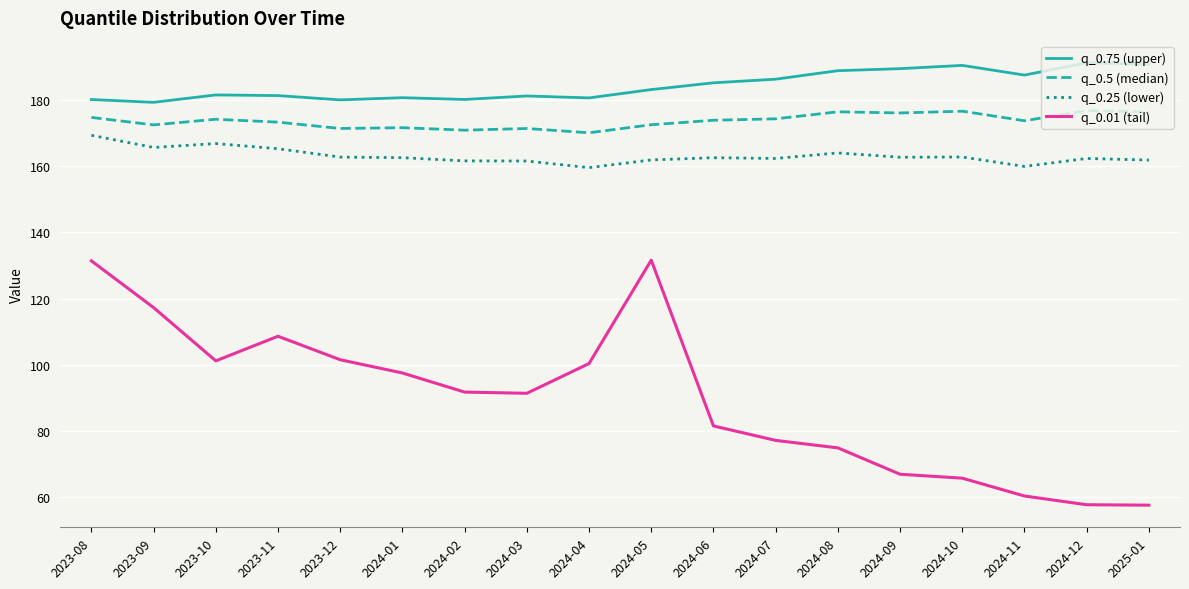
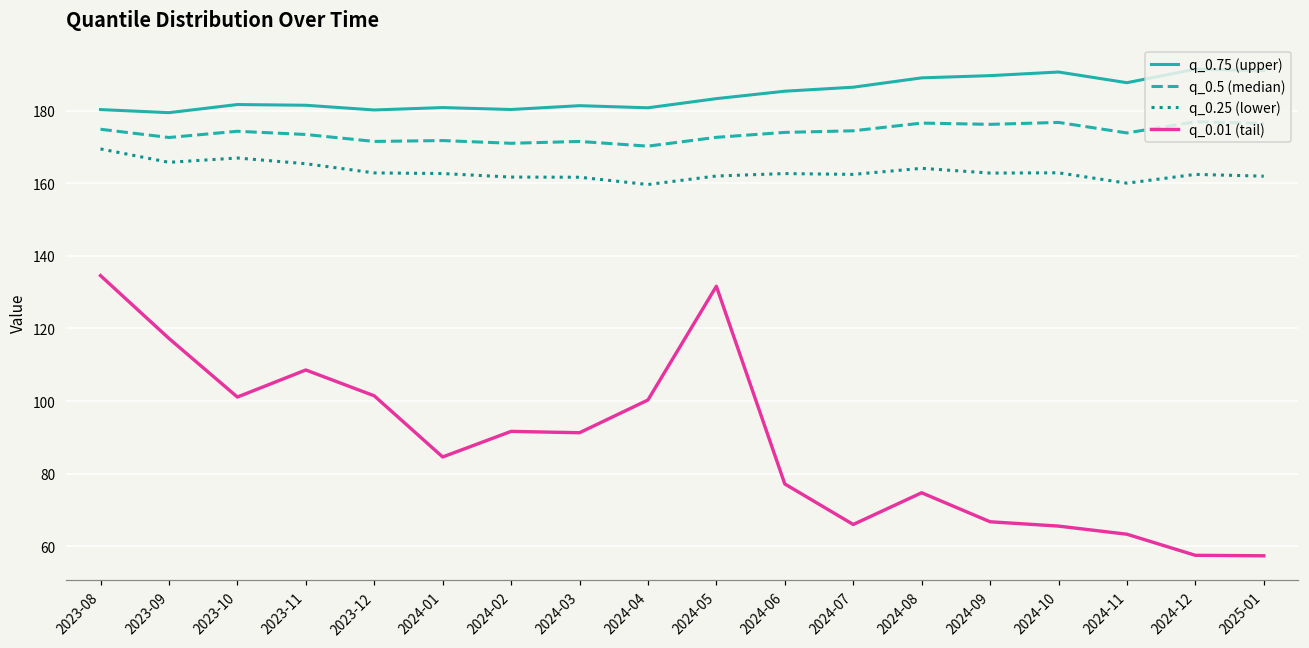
q_0.01 (tail), 2023-08: 131 -> 135
q_0.01 (tail), 2024-01: 97 -> 85
q_0.01 (tail), 2024-06: 81 -> 77
q_0.01 (tail), 2024-07: 77 -> 66
q_0.01 (tail), 2024-11: 60 -> 63
